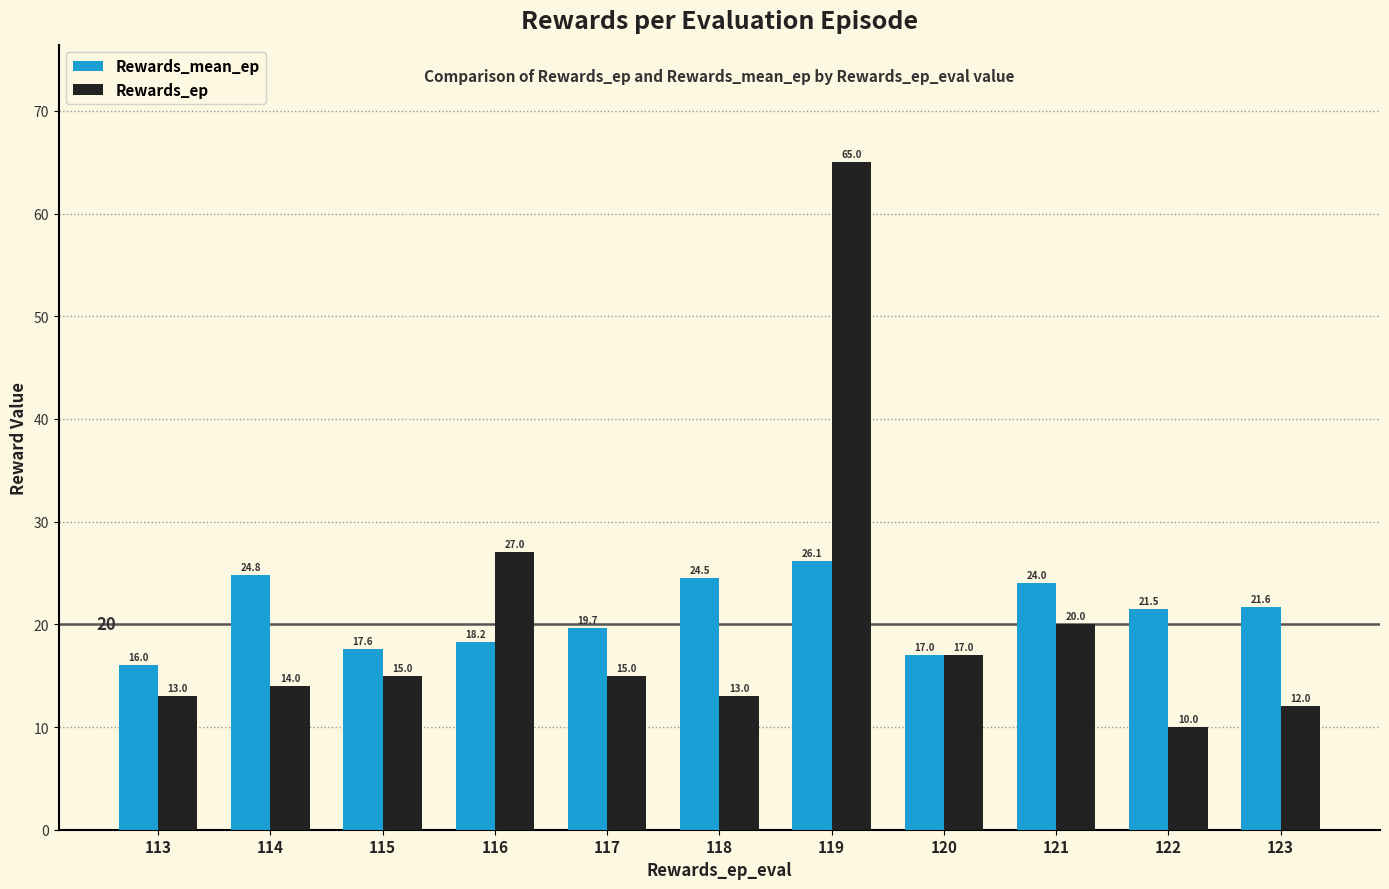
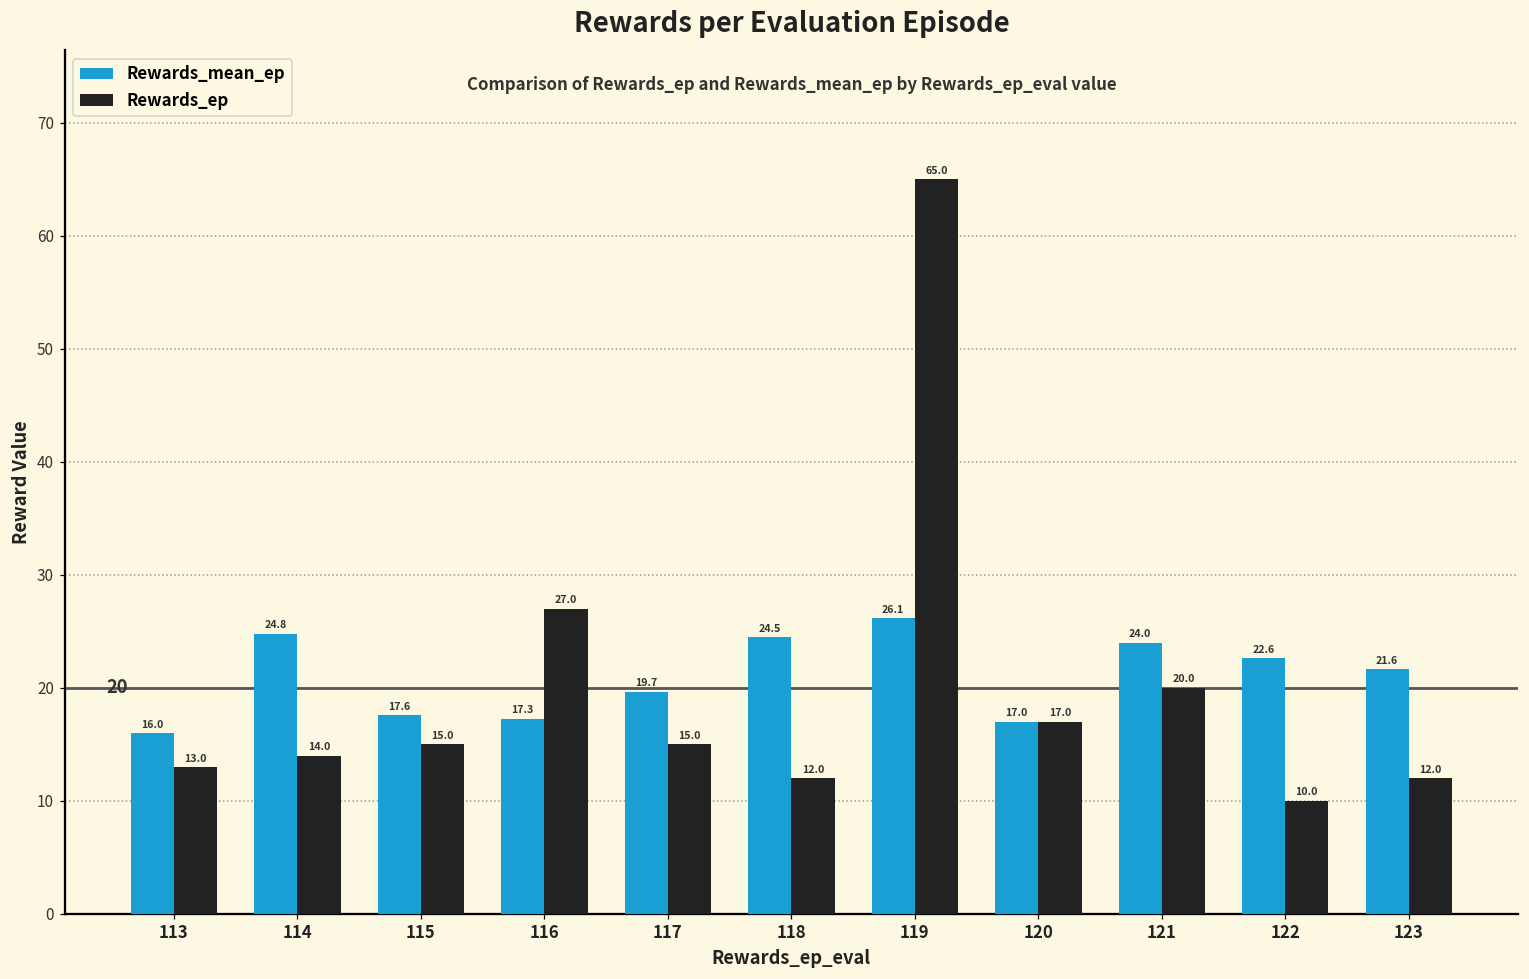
Rewards_mean_ep, 116: 18.2 -> 17.3
Rewards_ep, 118: 13.0 -> 12.0
Rewards_mean_ep, 122: 21.5 -> 22.6
